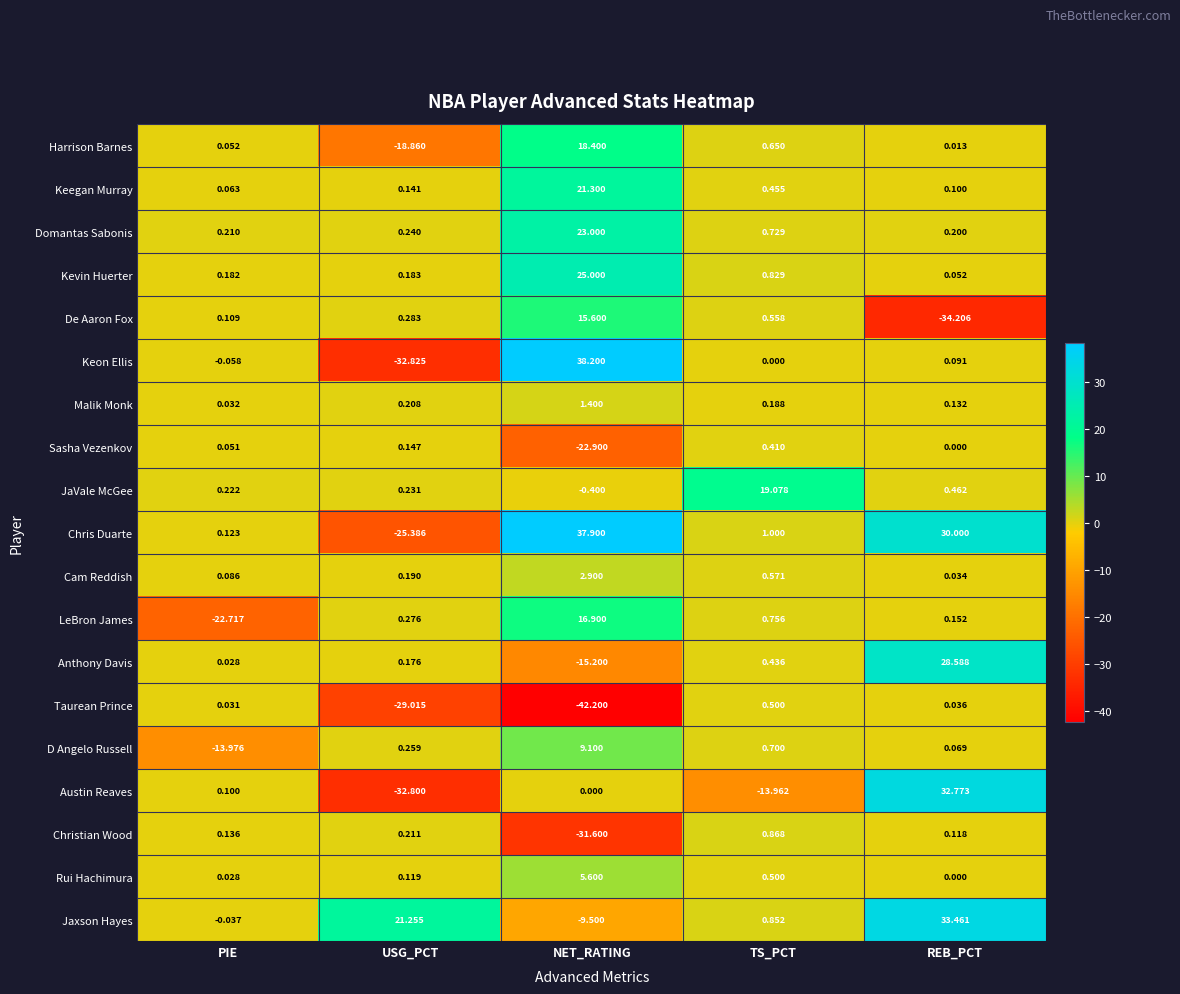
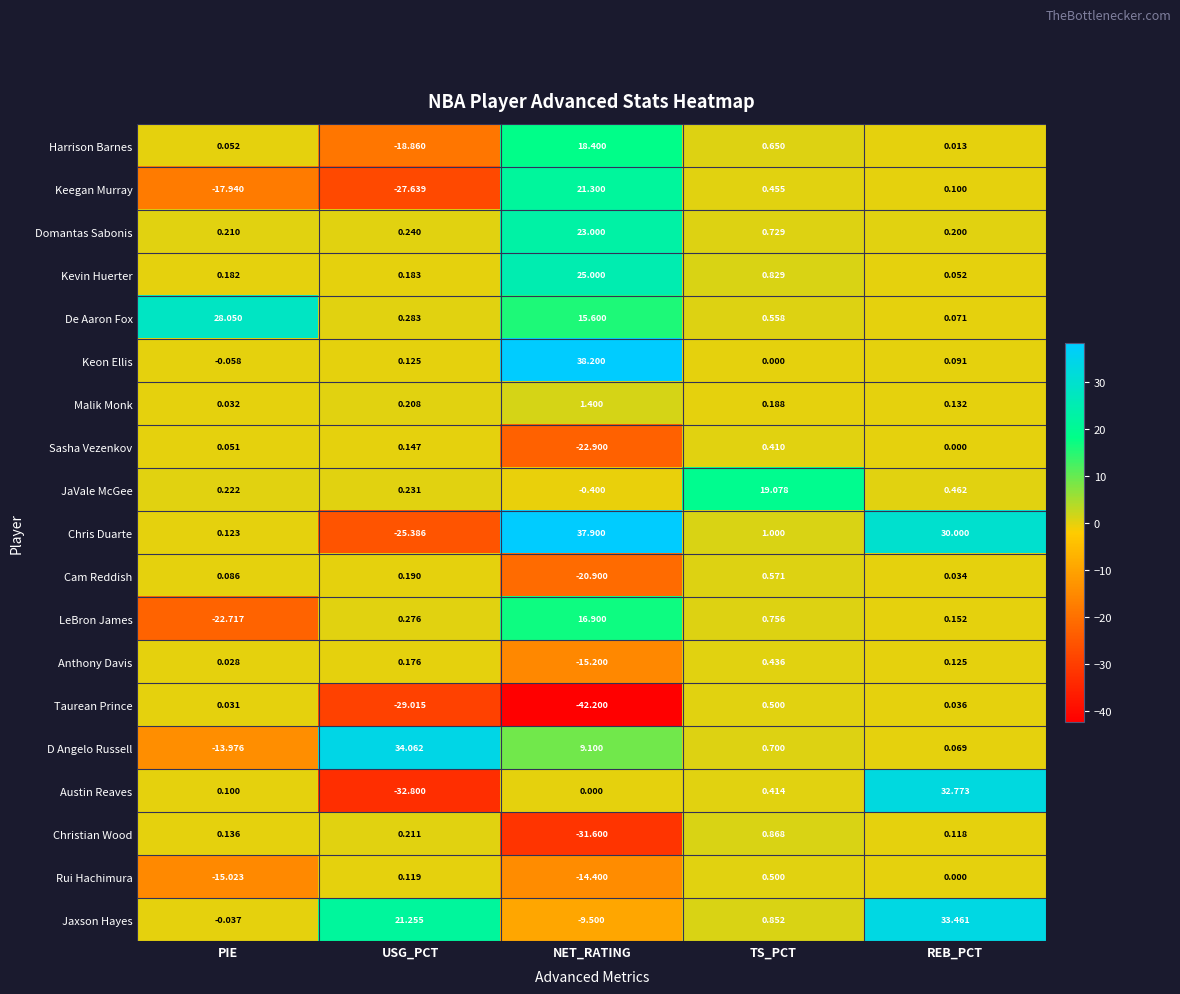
Keegan Murray, PIE: 0.063 -> -17.940
Keegan Murray, USG_PCT: 0.141 -> -27.639
De Aaron Fox, PIE: 0.109 -> 28.050
De Aaron Fox, REB_PCT: -34.206 -> 0.071
Keon Ellis, USG_PCT: -32.825 -> 0.125
Cam Reddish, NET_RATING: 2.900 -> -20.900
Anthony Davis, REB_PCT: 28.588 -> 0.125
D Angelo Russell, USG_PCT: 0.259 -> 34.062
Austin Reaves, TS_PCT: -13.962 -> 0.414
Rui Hachimura, PIE: 0.028 -> -15.023
Rui Hachimura, NET_RATING: 5.600 -> -14.400
